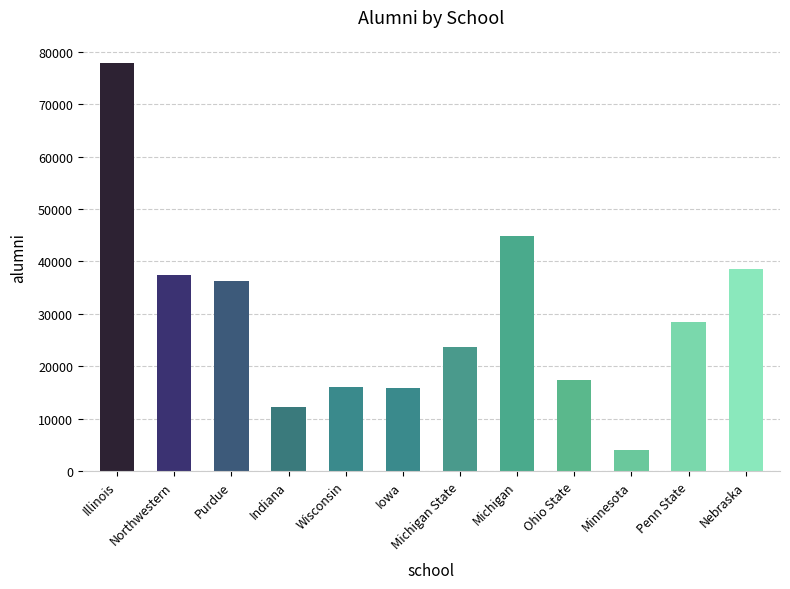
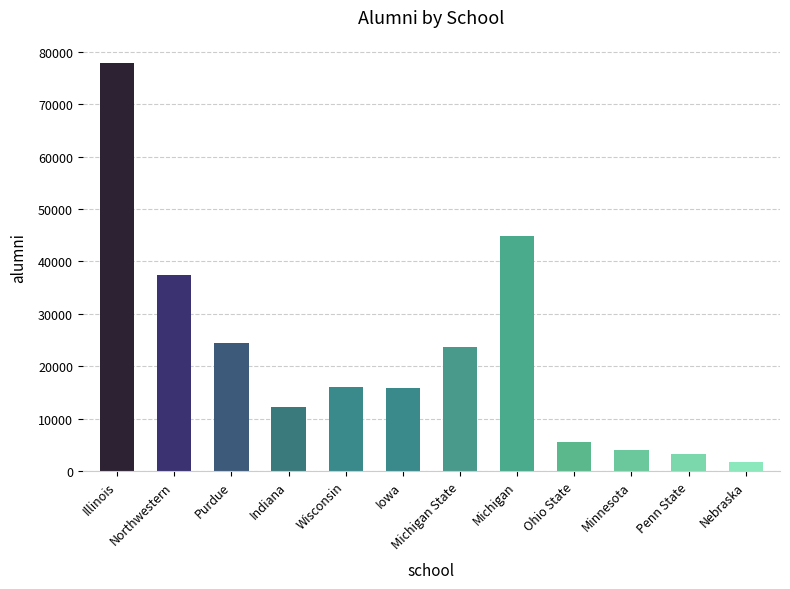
Purdue: 36000 -> 24000
Ohio State: 17000 -> 5000
Penn State: 29000 -> 3000
Nebraska: 39000 -> 2000
